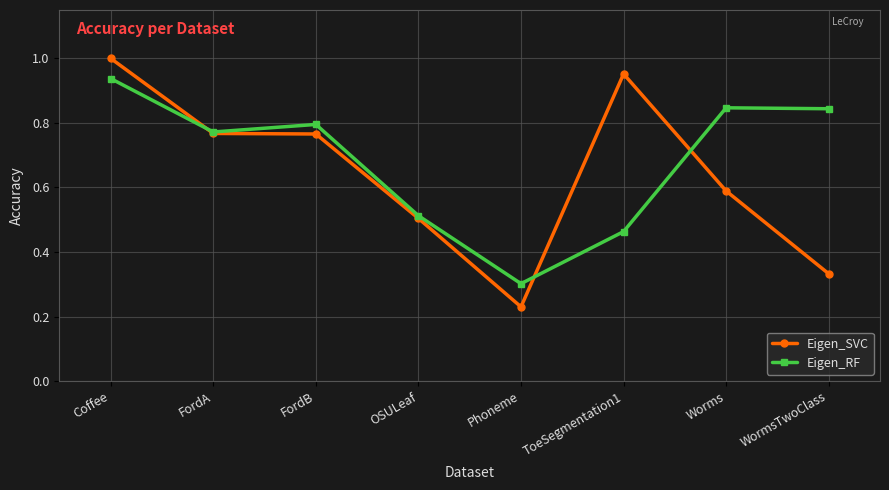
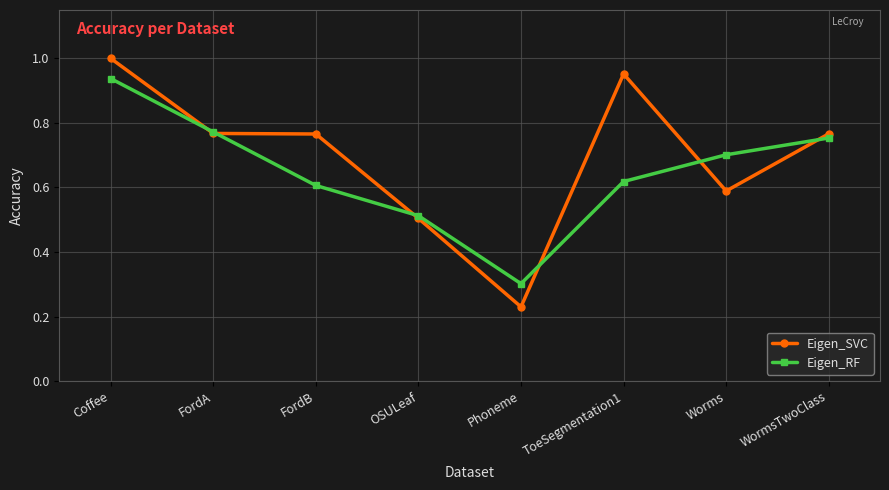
Eigen_RF, FordB: 0.80 -> 0.61
Eigen_RF, ToeSegmentation1: 0.46 -> 0.62
Eigen_RF, Worms: 0.85 -> 0.70
Eigen_SVC, WormsTwoClass: 0.33 -> 0.77
Eigen_RF, WormsTwoClass: 0.84 -> 0.75
